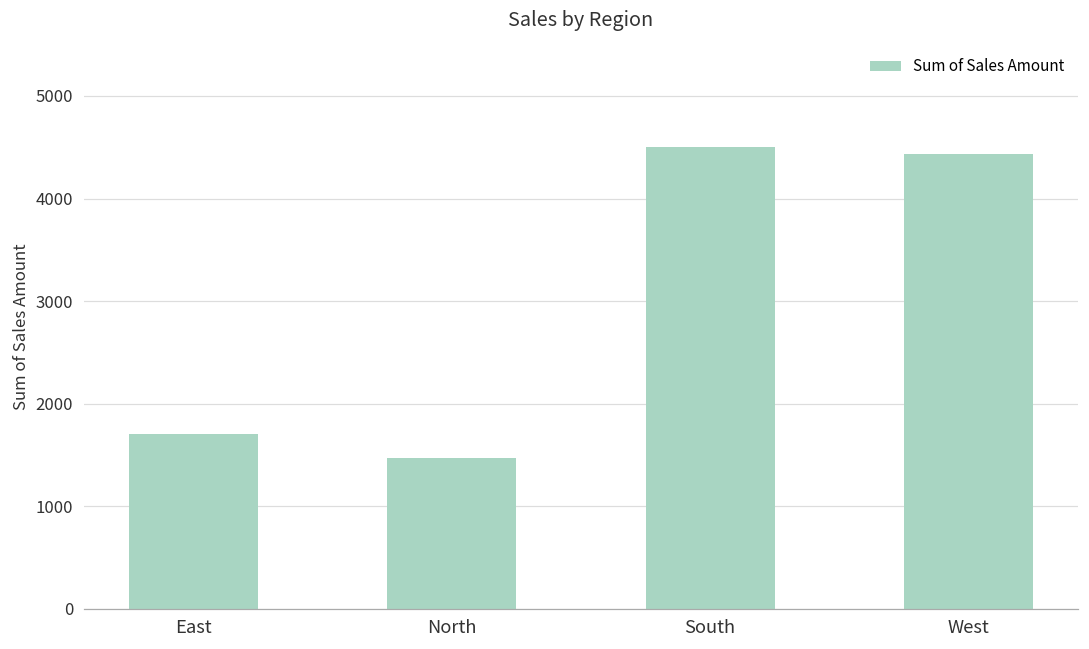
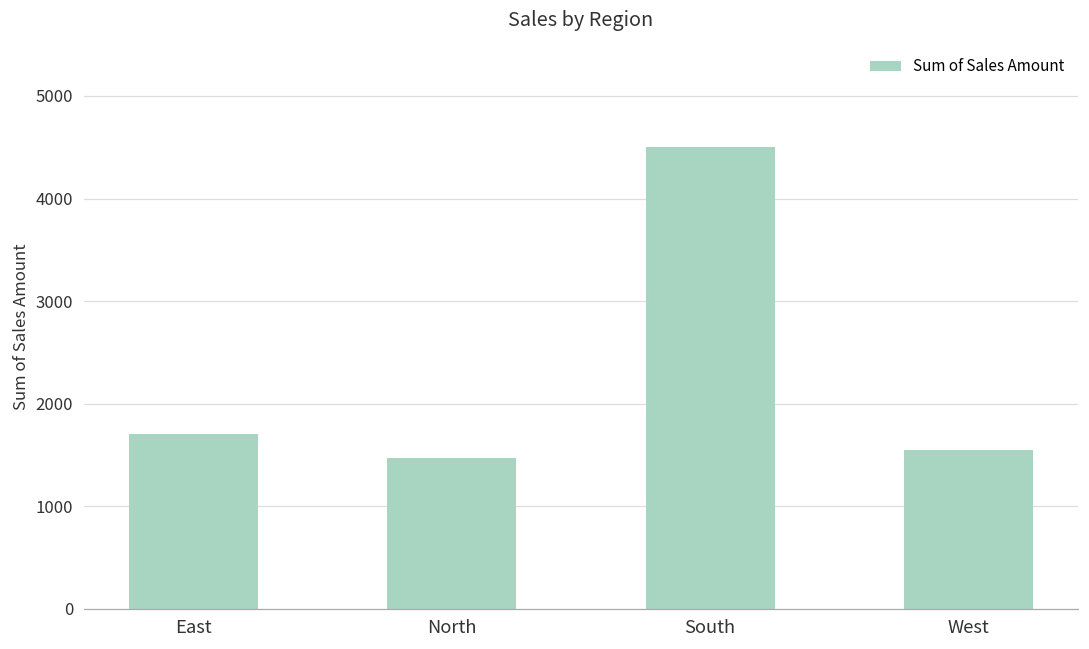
West: 4400 -> 1600
